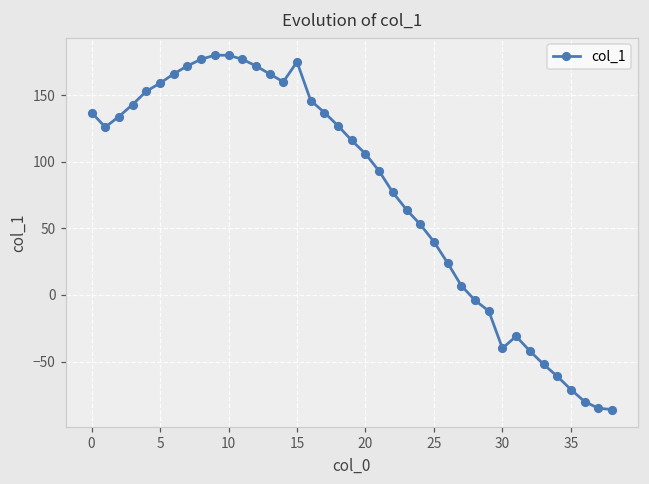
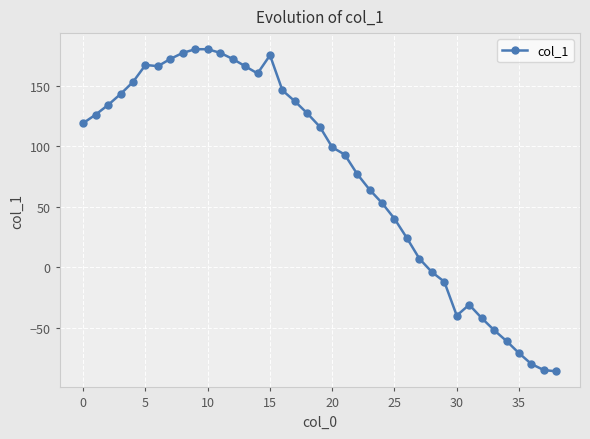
0: 137 -> 119
5: 159 -> 167
20: 106 -> 99
